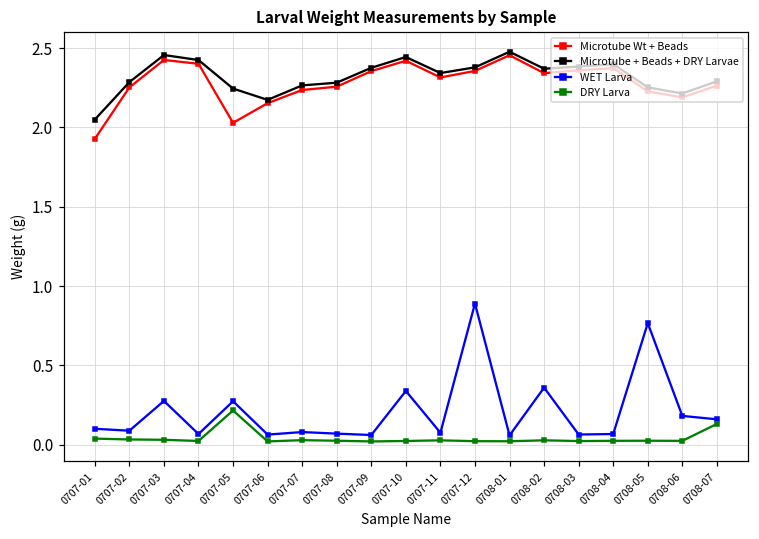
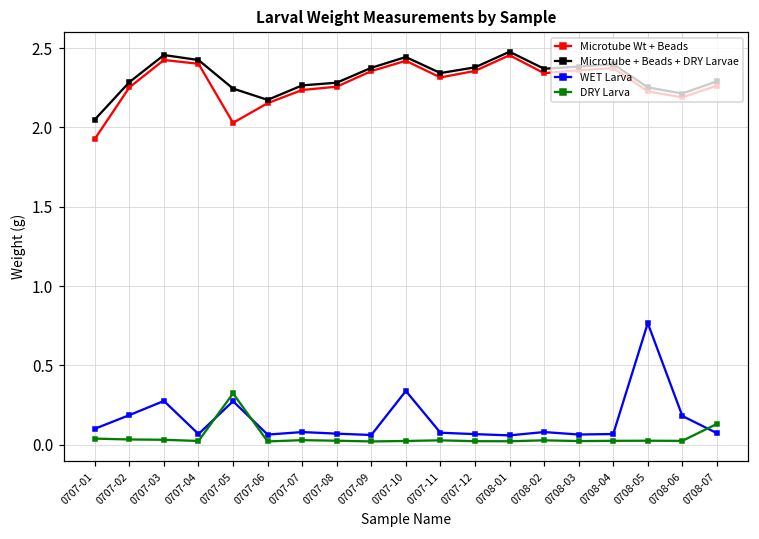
WET Larva, 0707-02: 0.09 -> 0.19
DRY Larva, 0707-05: 0.22 -> 0.32
WET Larva, 0707-12: 0.89 -> 0.07
WET Larva, 0708-02: 0.36 -> 0.08
WET Larva, 0708-07: 0.16 -> 0.07
